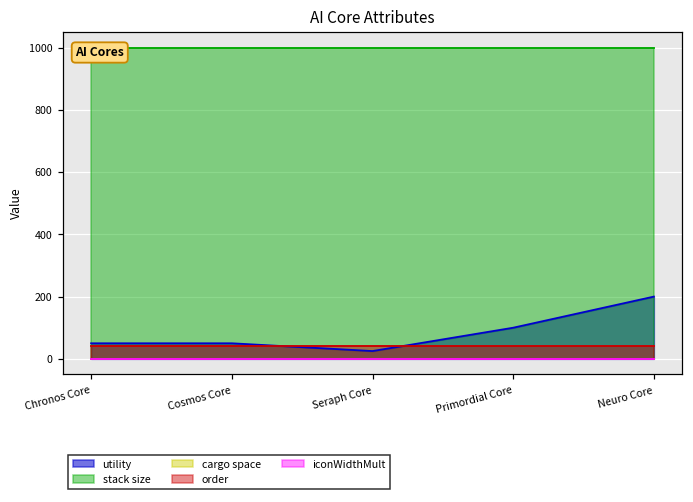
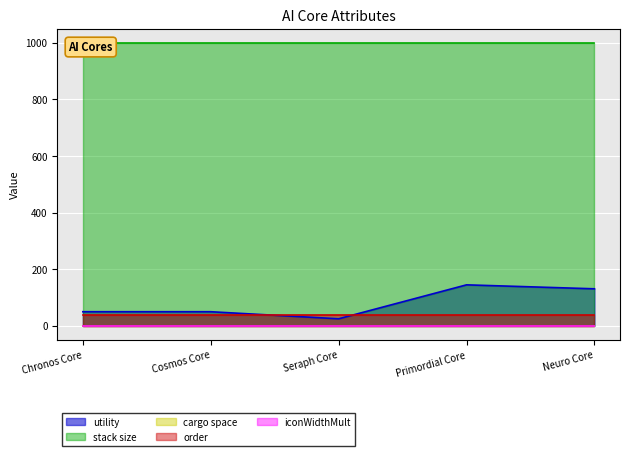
utility, Primordial Core: 100 -> 150
utility, Neuro Core: 200 -> 130
